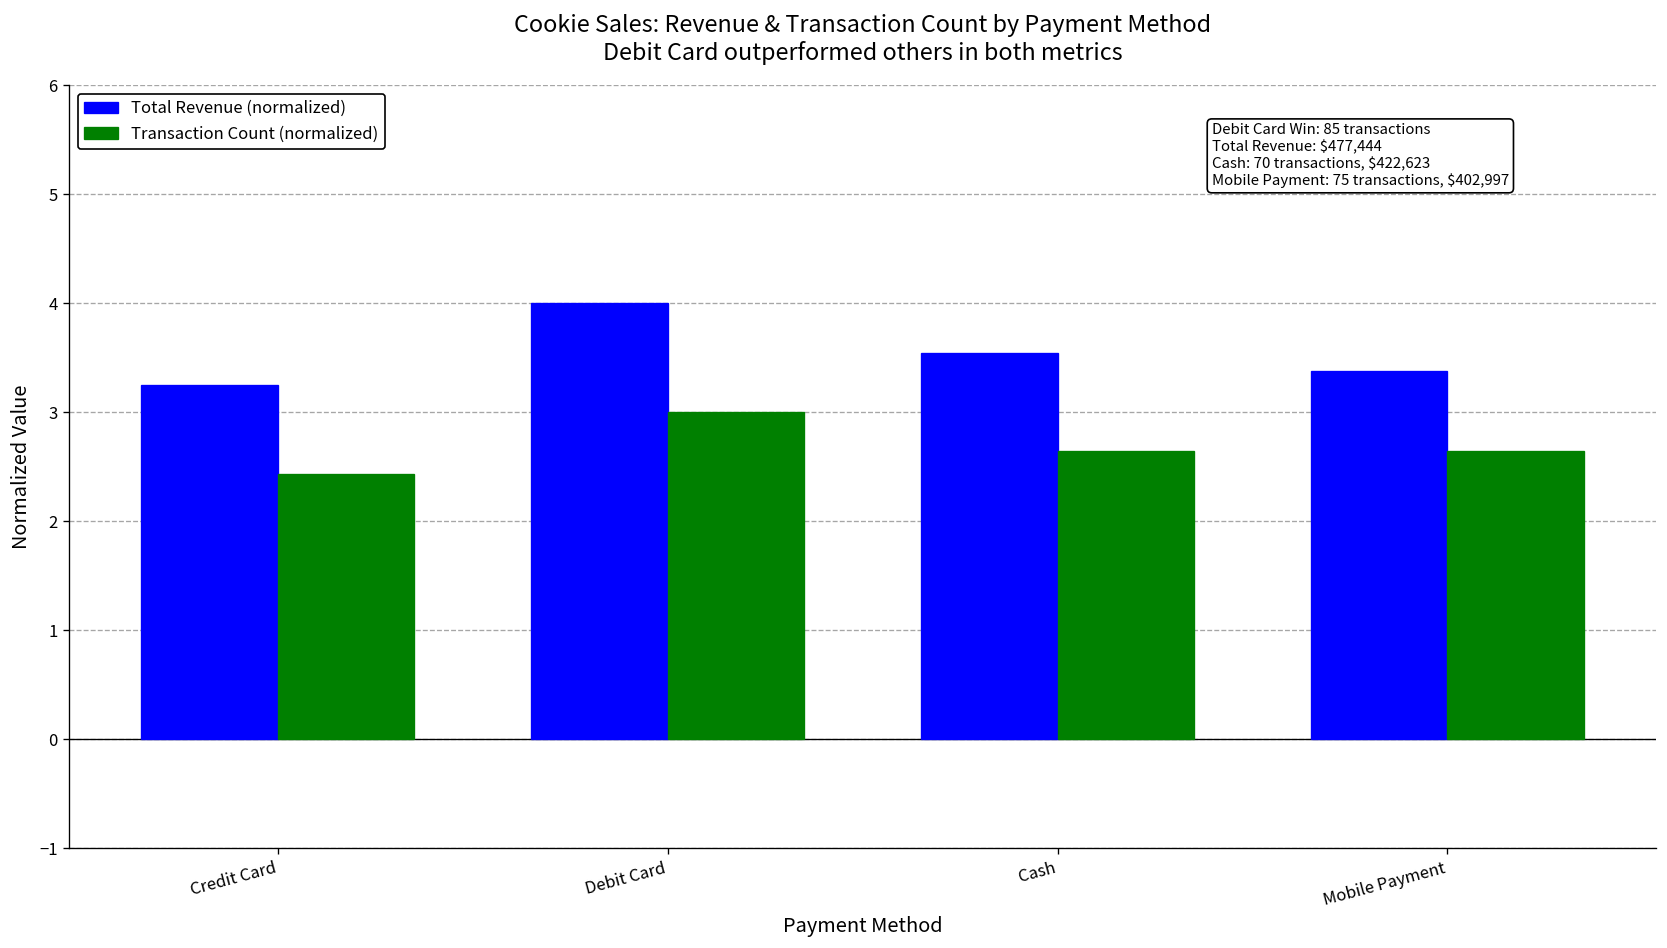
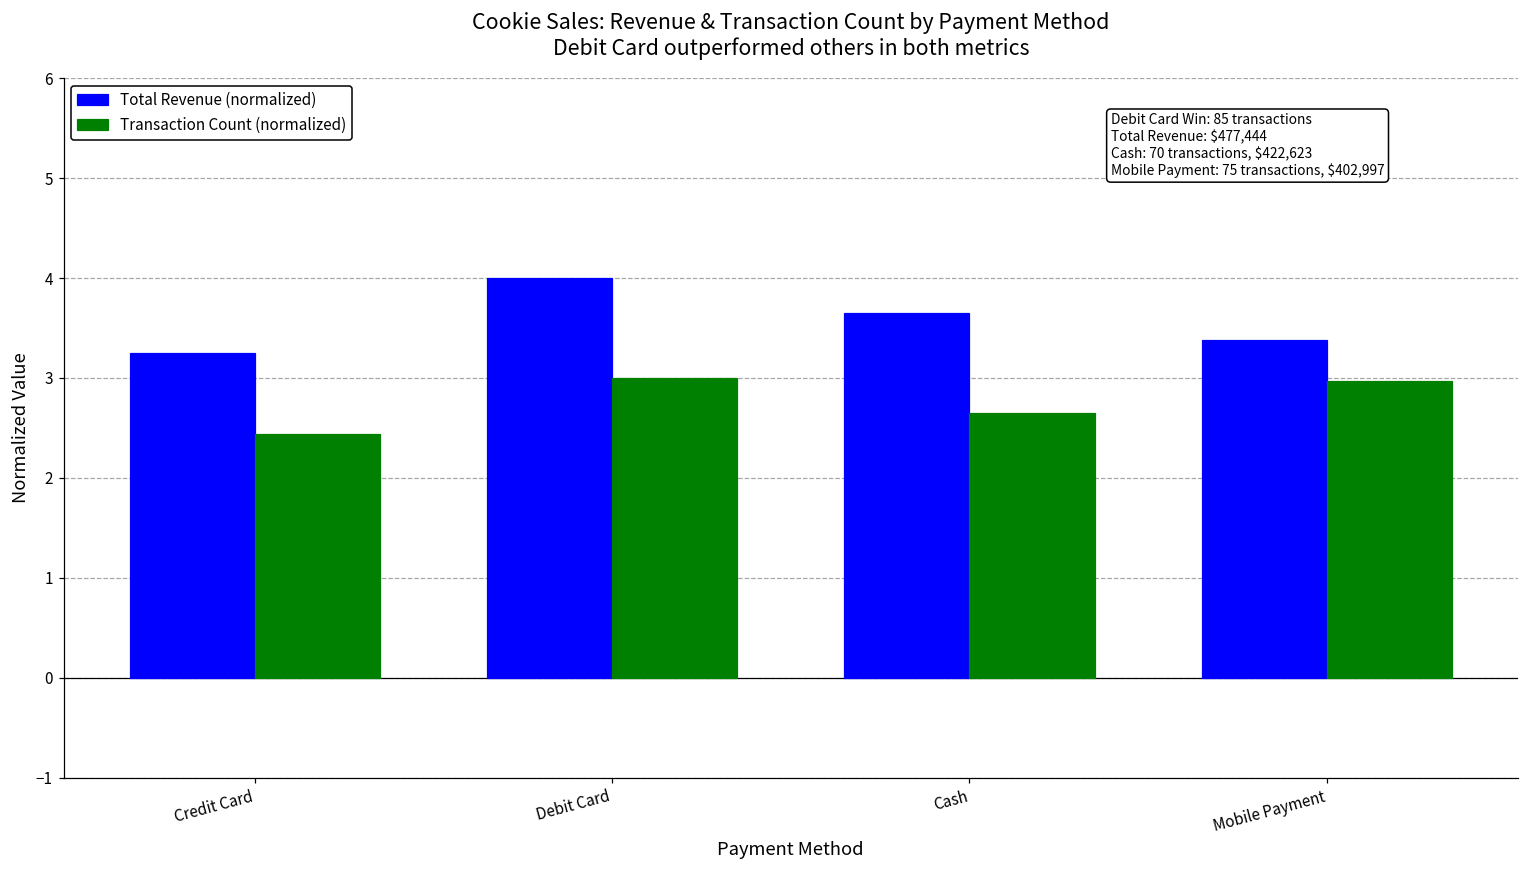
Total Revenue (normalized), Cash: 3.5 -> 3.7
Transaction Count (normalized), Mobile Payment: 2.6 -> 3.0
